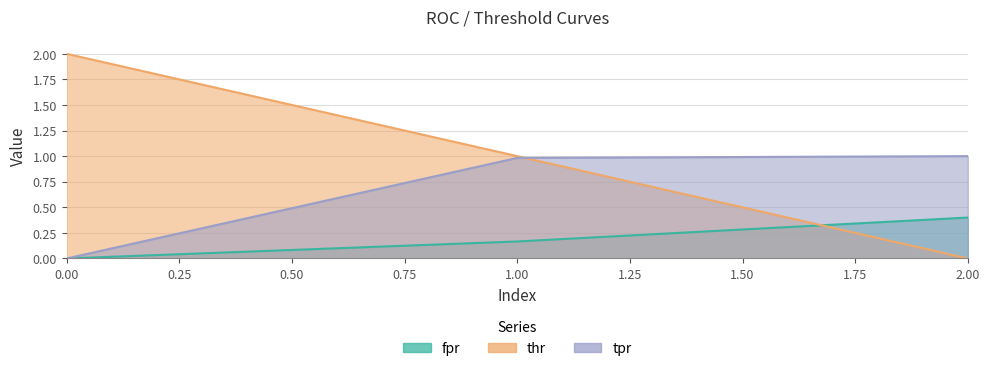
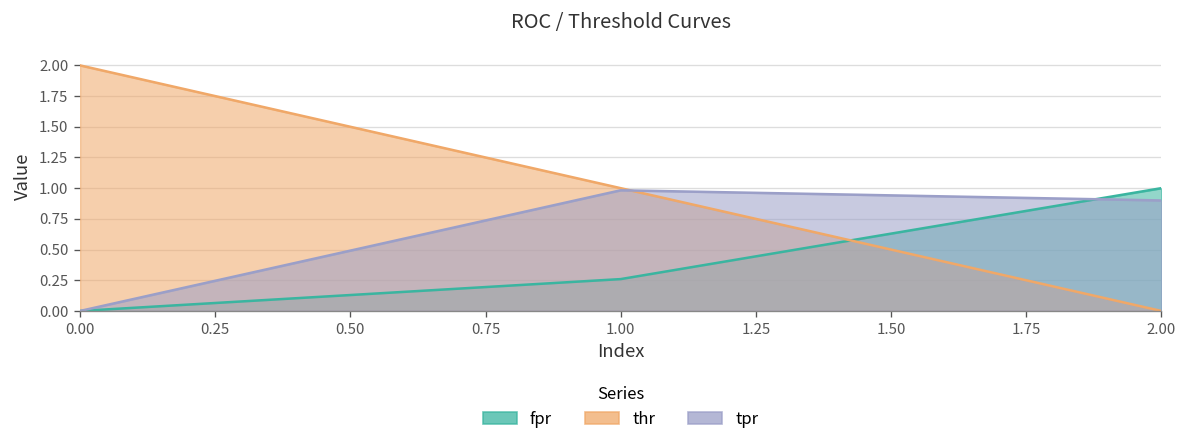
fpr, 1.00: 0.17 -> 0.26
fpr, 2.00: 0.4 -> 1.0
tpr, 2.00: 1.0 -> 0.9
